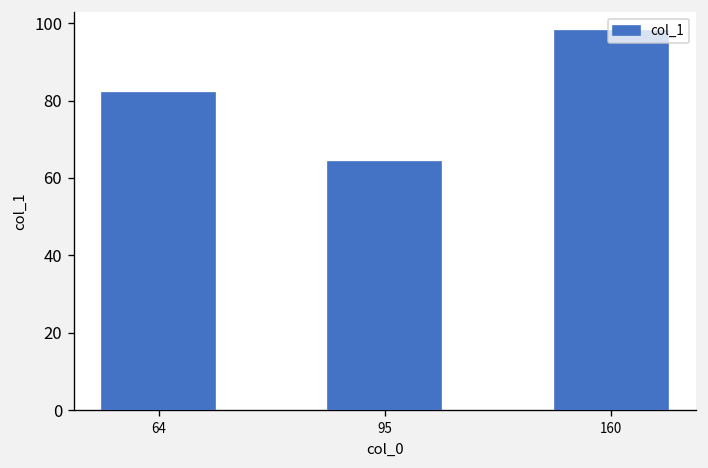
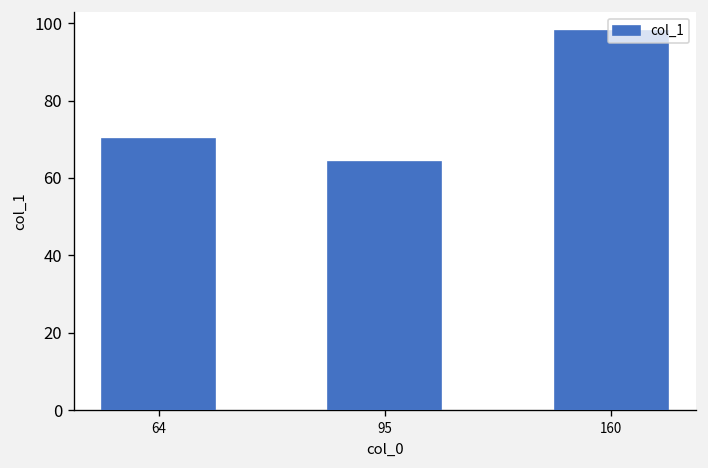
64: 82 -> 70
